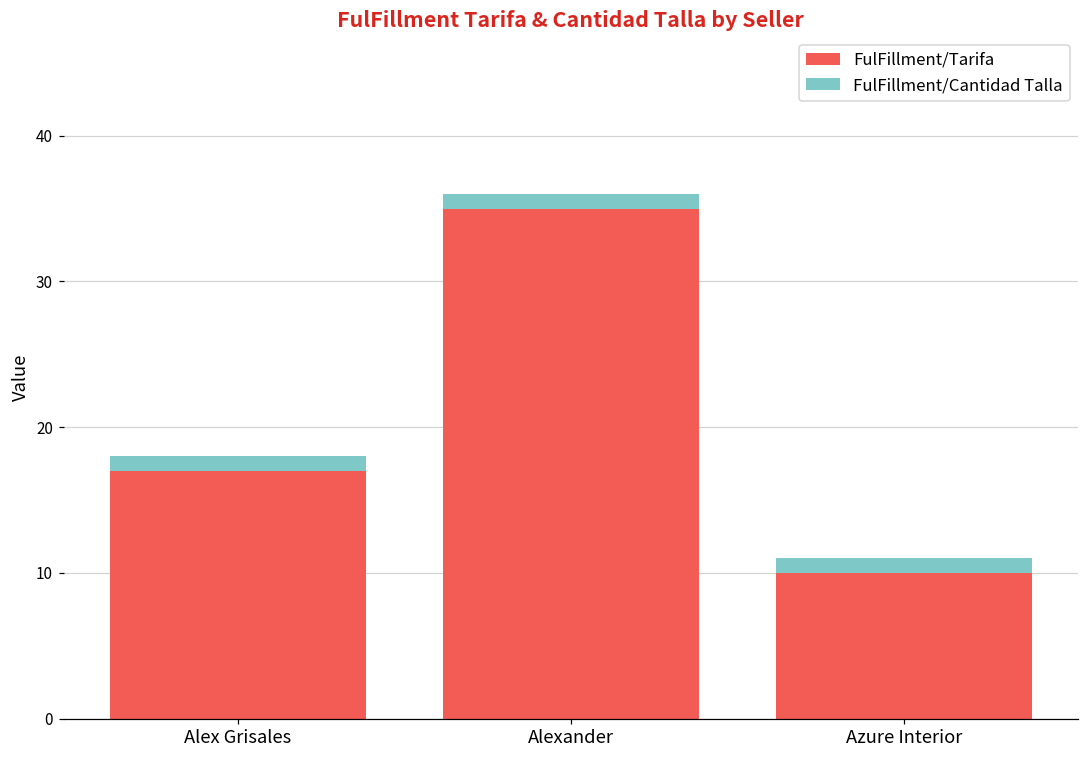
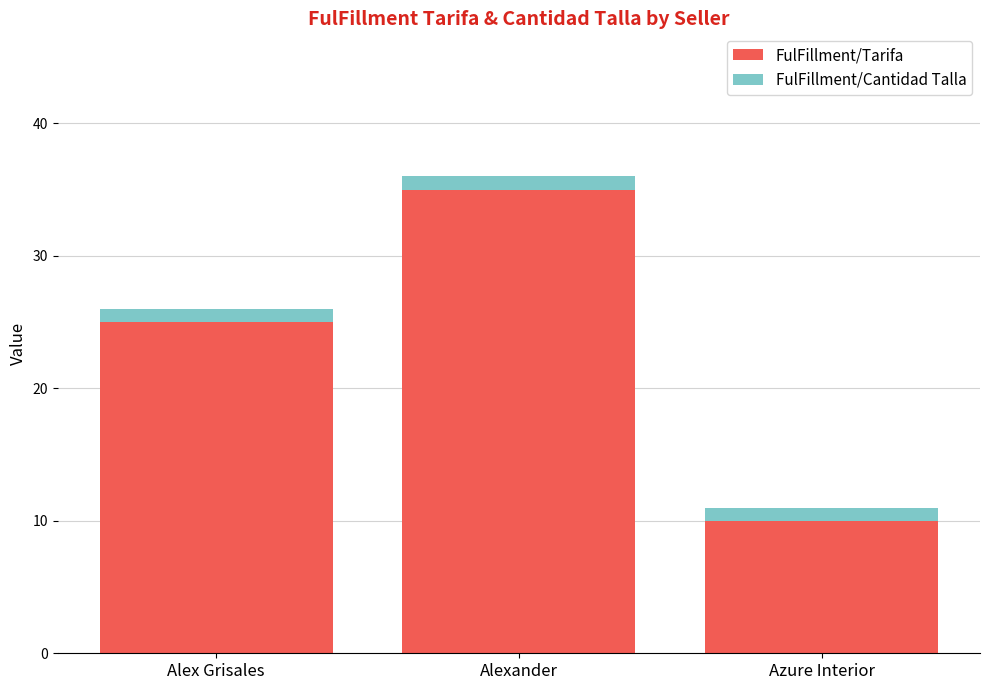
FulFillment/Tarifa, Alex Grisales: 17 -> 25
